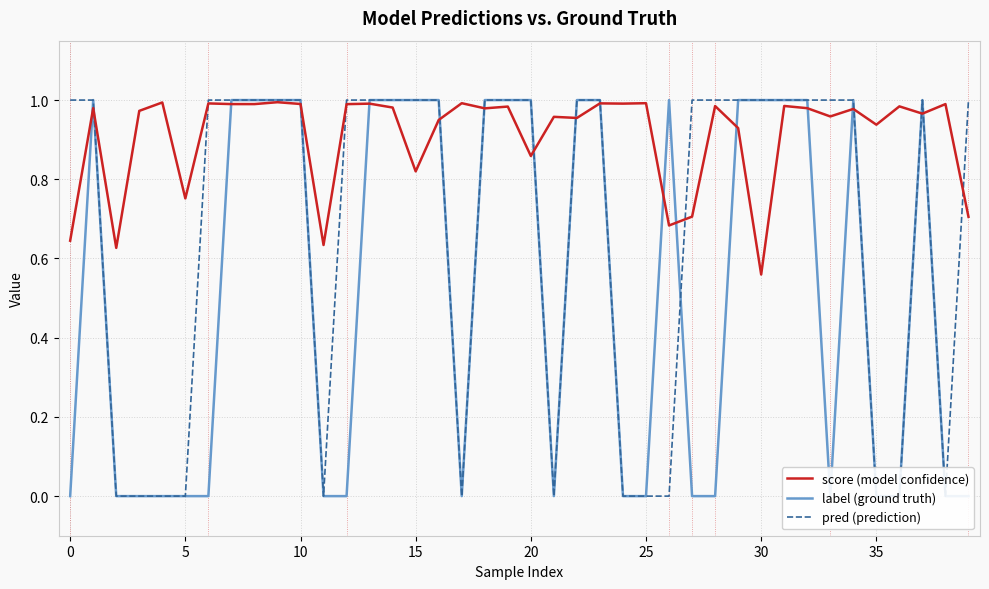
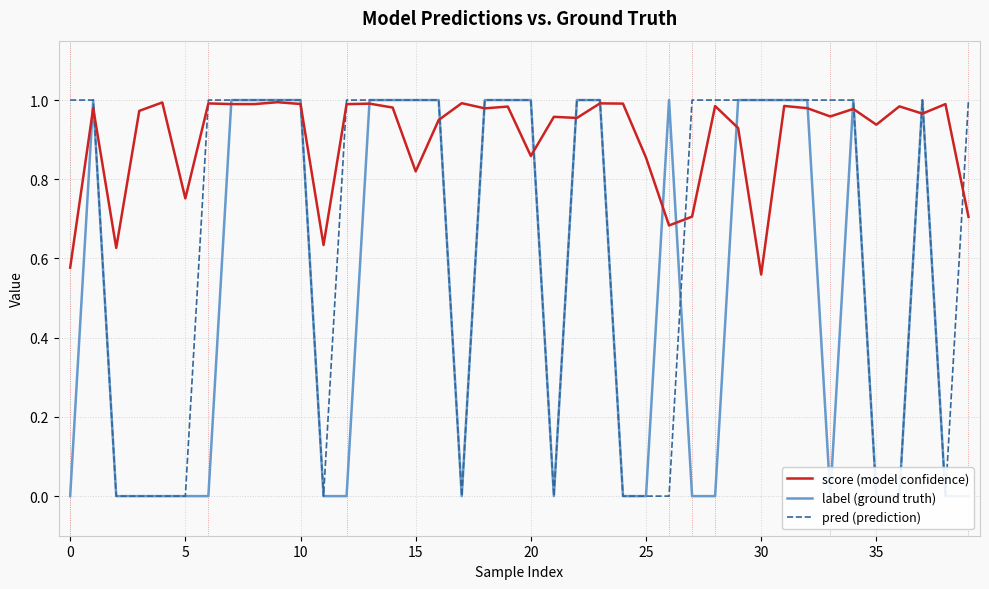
score (model confidence), 0: 0.64 -> 0.58
score (model confidence), 25: 0.99 -> 0.85
